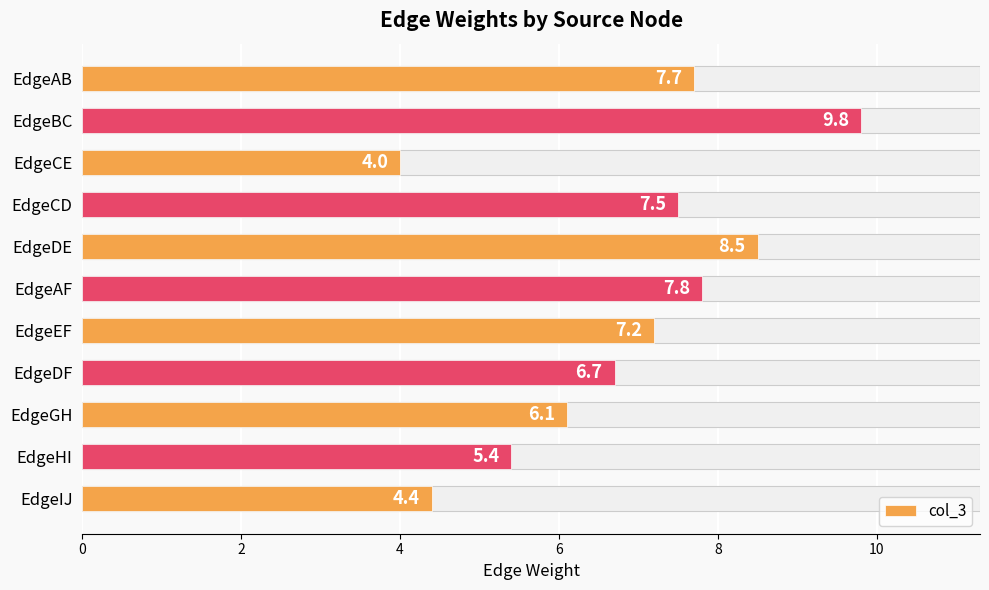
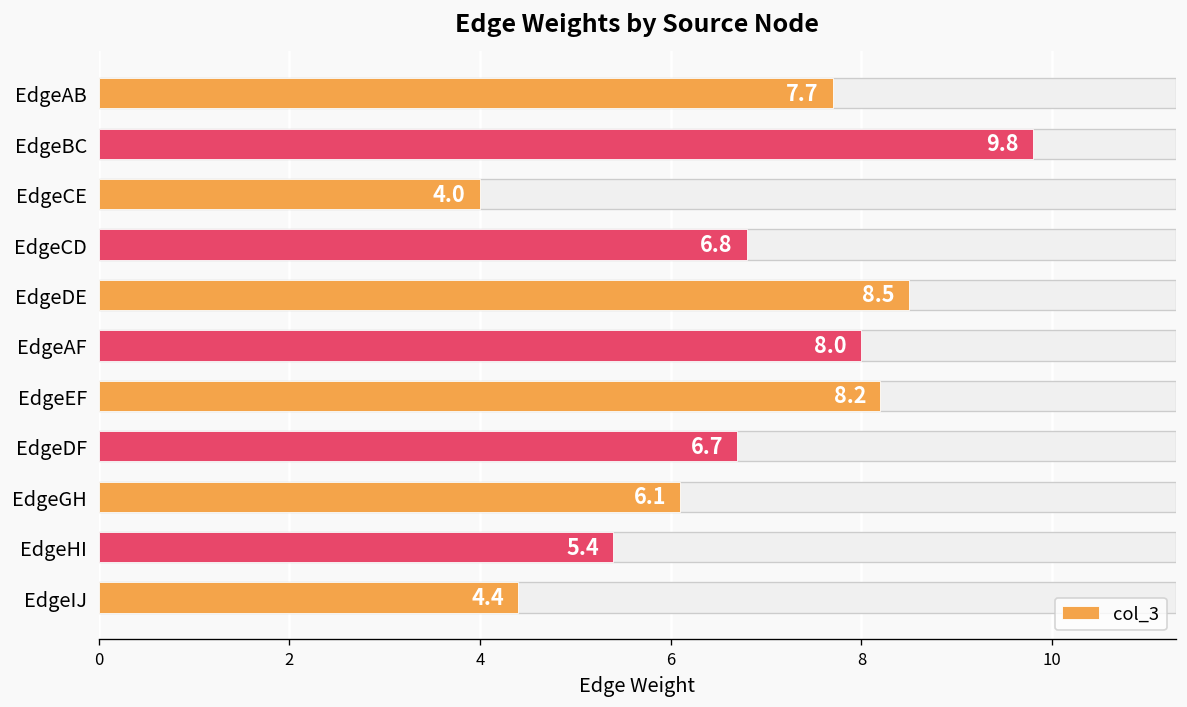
col_3, EdgeCD: 7.5 -> 6.8
col_3, EdgeAF: 7.8 -> 8.0
col_3, EdgeEF: 7.2 -> 8.2
